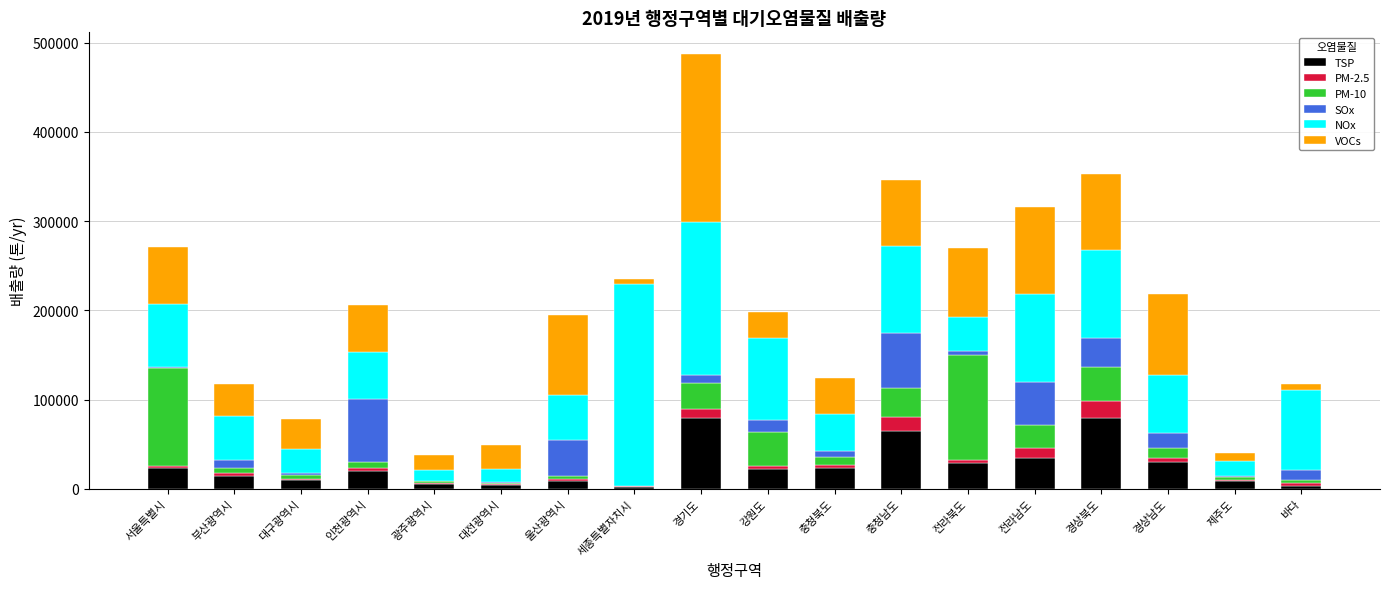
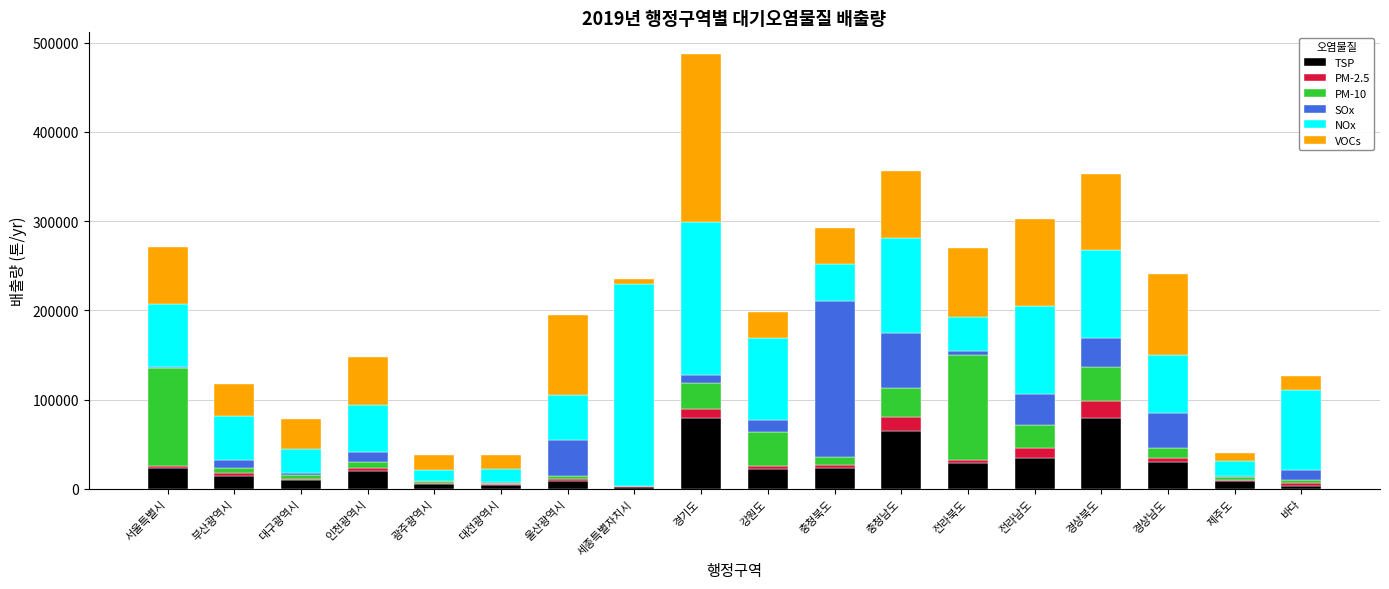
SOx, 인천광역시: 70000 -> 10000
VOCs, 대전광역시: 30000 -> 20000
SOx, 충청북도: 10000 -> 170000
NOx, 충청남도: 100000 -> 110000
SOx, 전라남도: 50000 -> 40000
SOx, 경상남도: 20000 -> 40000
VOCs, 바다: 10000 -> 20000
